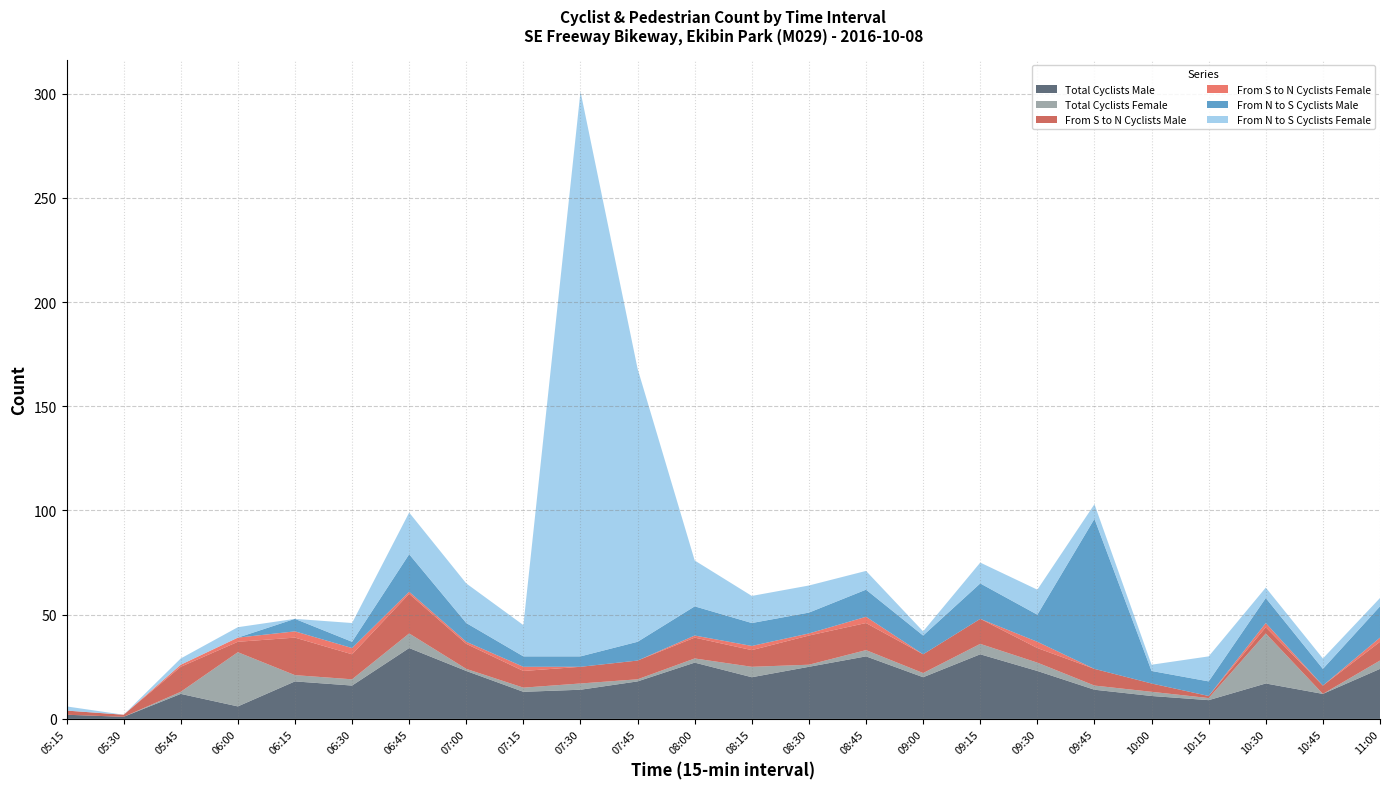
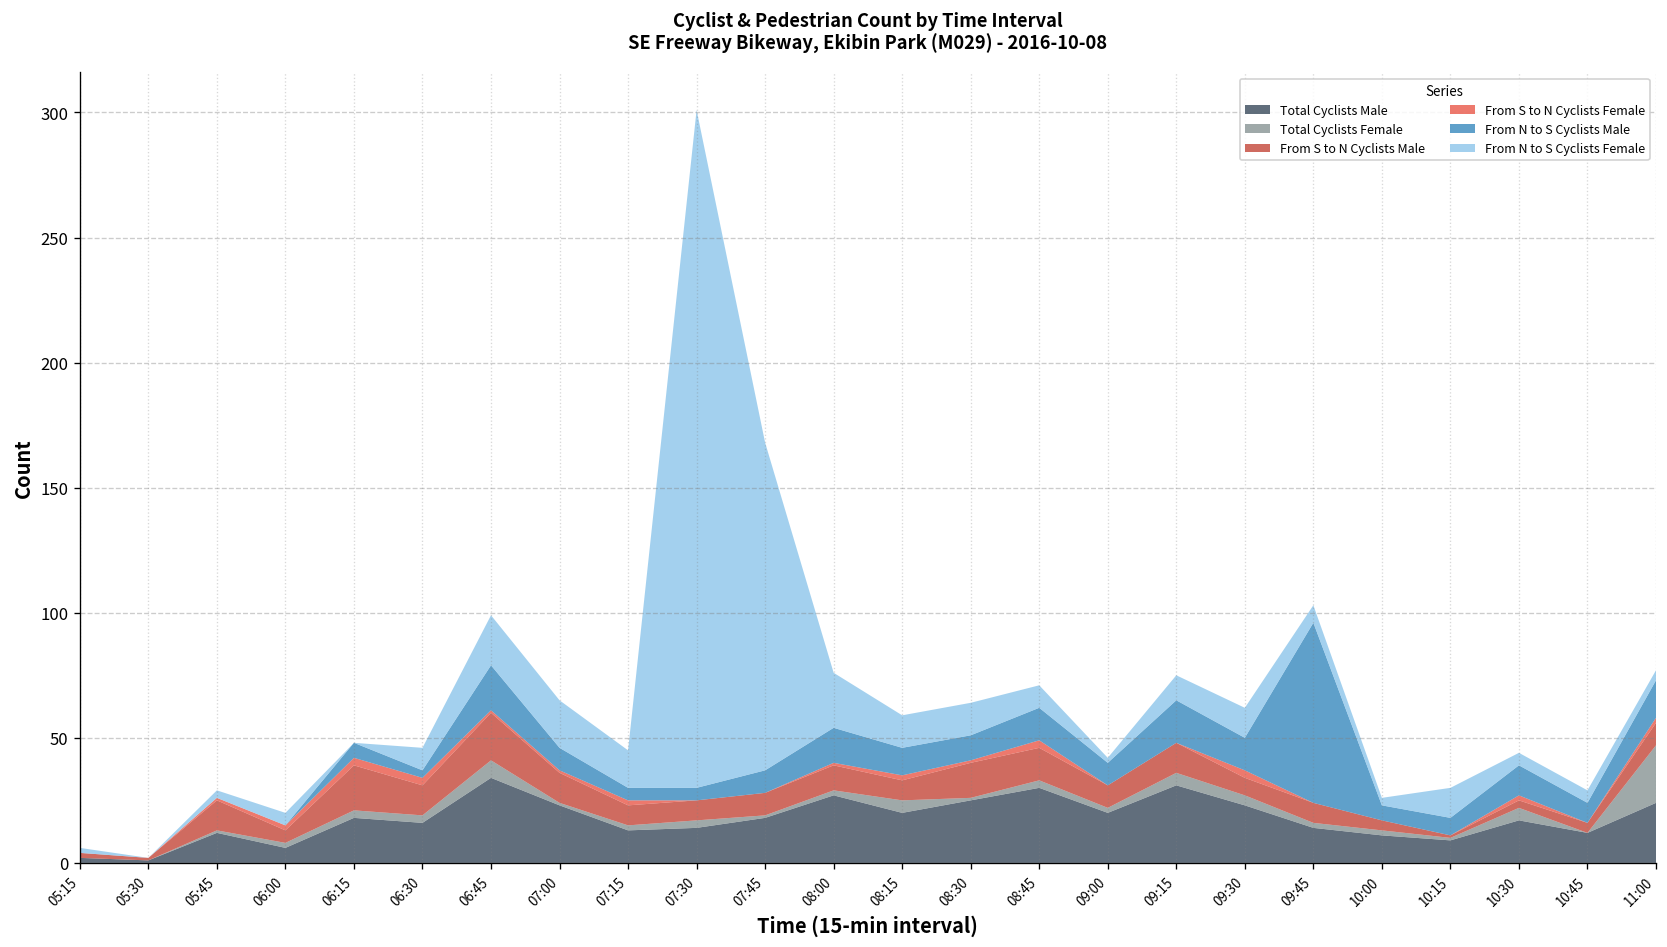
Total Cyclists Female, 06:00: 26 -> 2
Total Cyclists Female, 10:30: 24 -> 5
Total Cyclists Female, 11:00: 4 -> 23
